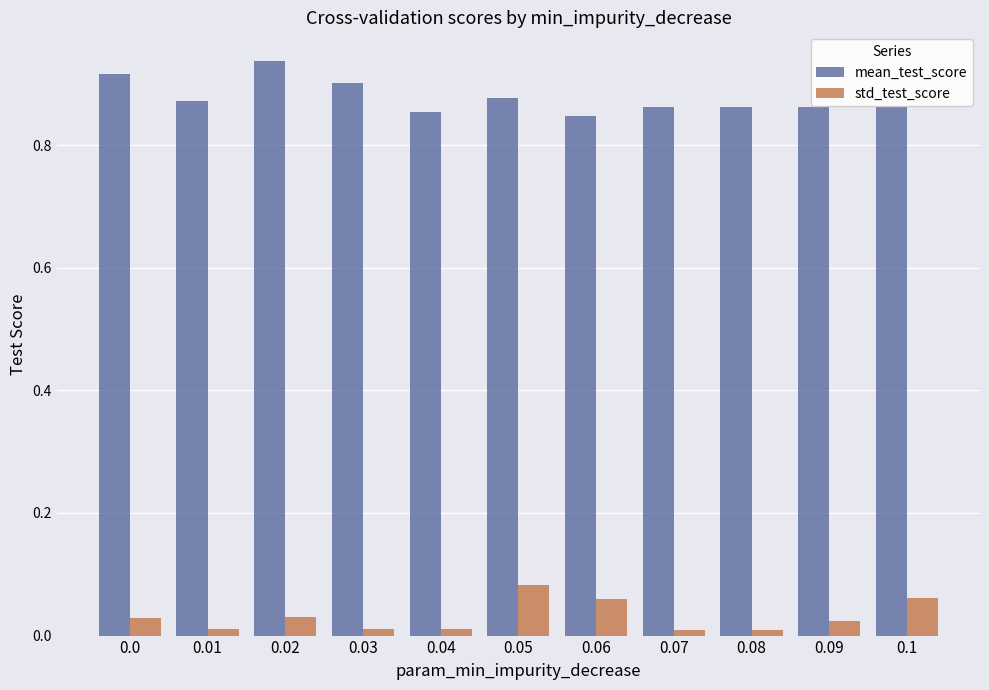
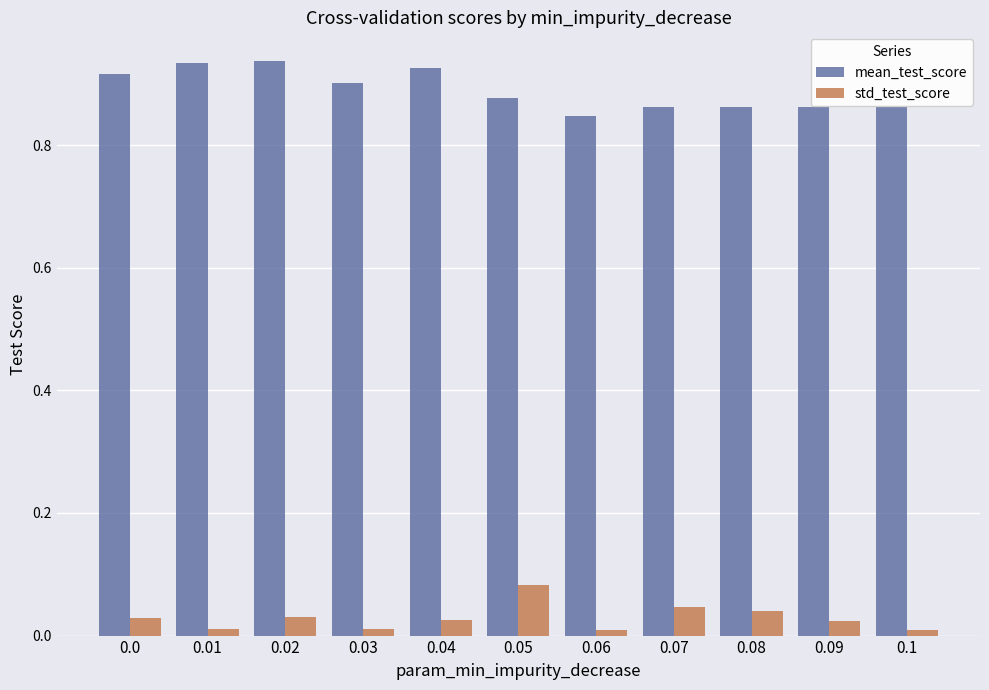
mean_test_score, 0.01: 0.87 -> 0.93
mean_test_score, 0.04: 0.85 -> 0.93
std_test_score, 0.04: 0.01 -> 0.03
std_test_score, 0.06: 0.06 -> 0.01
std_test_score, 0.07: 0.01 -> 0.05
std_test_score, 0.08: 0.01 -> 0.04
std_test_score, 0.1: 0.06 -> 0.01
